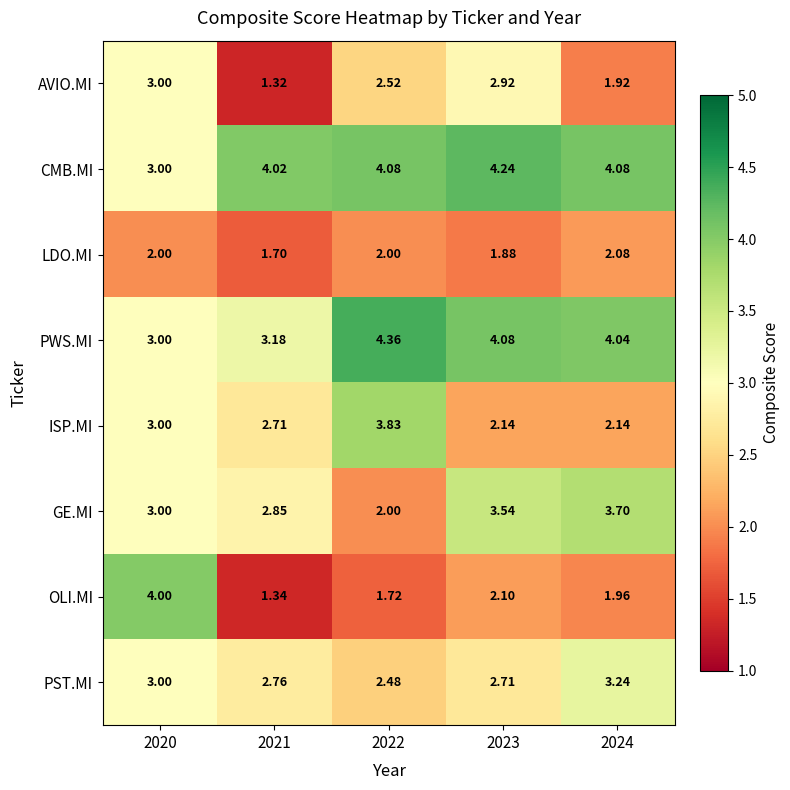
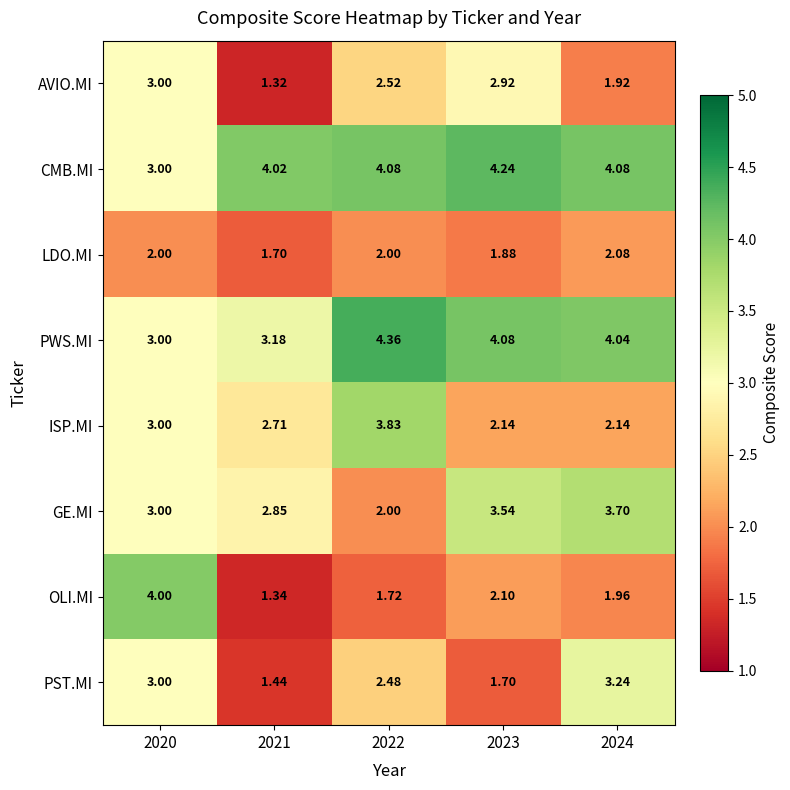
PST.MI, 2021: 2.76 -> 1.44
PST.MI, 2023: 2.71 -> 1.70
